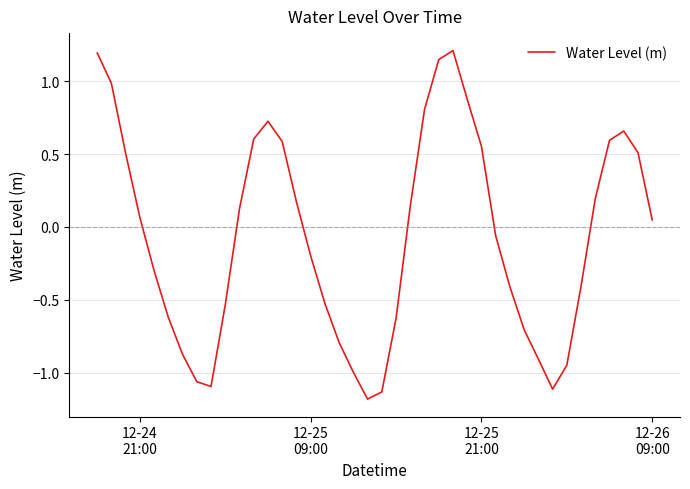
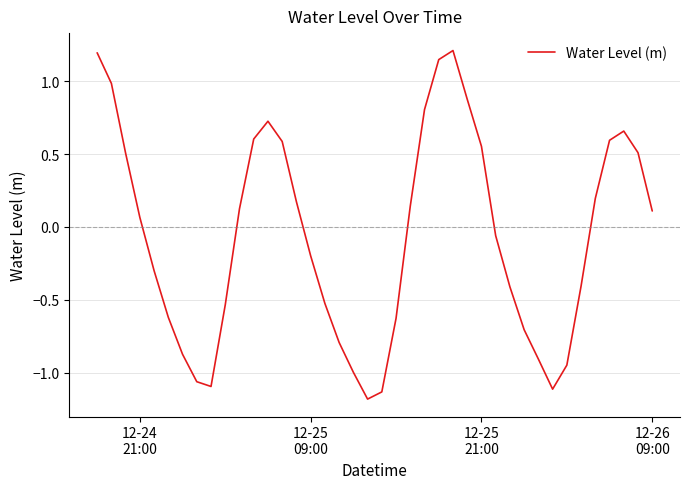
12-26 09:00: 0.05 -> 0.11
